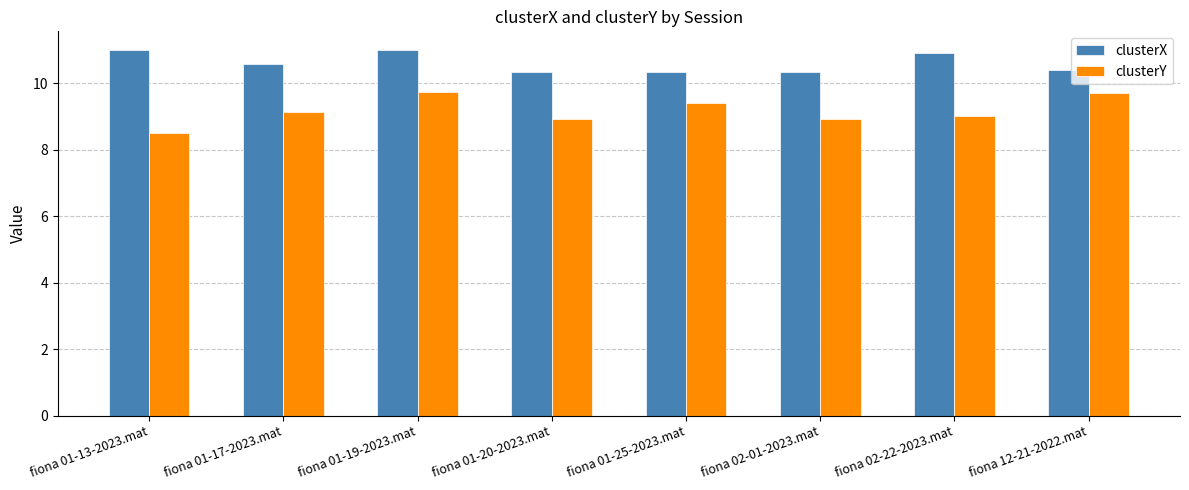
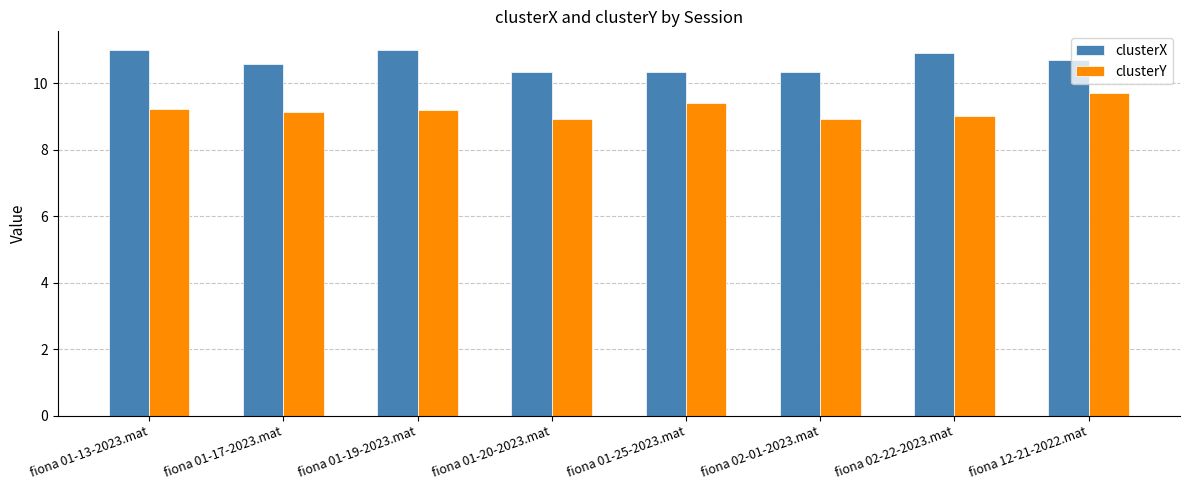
clusterY, fiona 01-13-2023.mat: 8.5 -> 9.2
clusterY, fiona 01-19-2023.mat: 9.7 -> 9.2
clusterX, fiona 12-21-2022.mat: 10.4 -> 10.7
